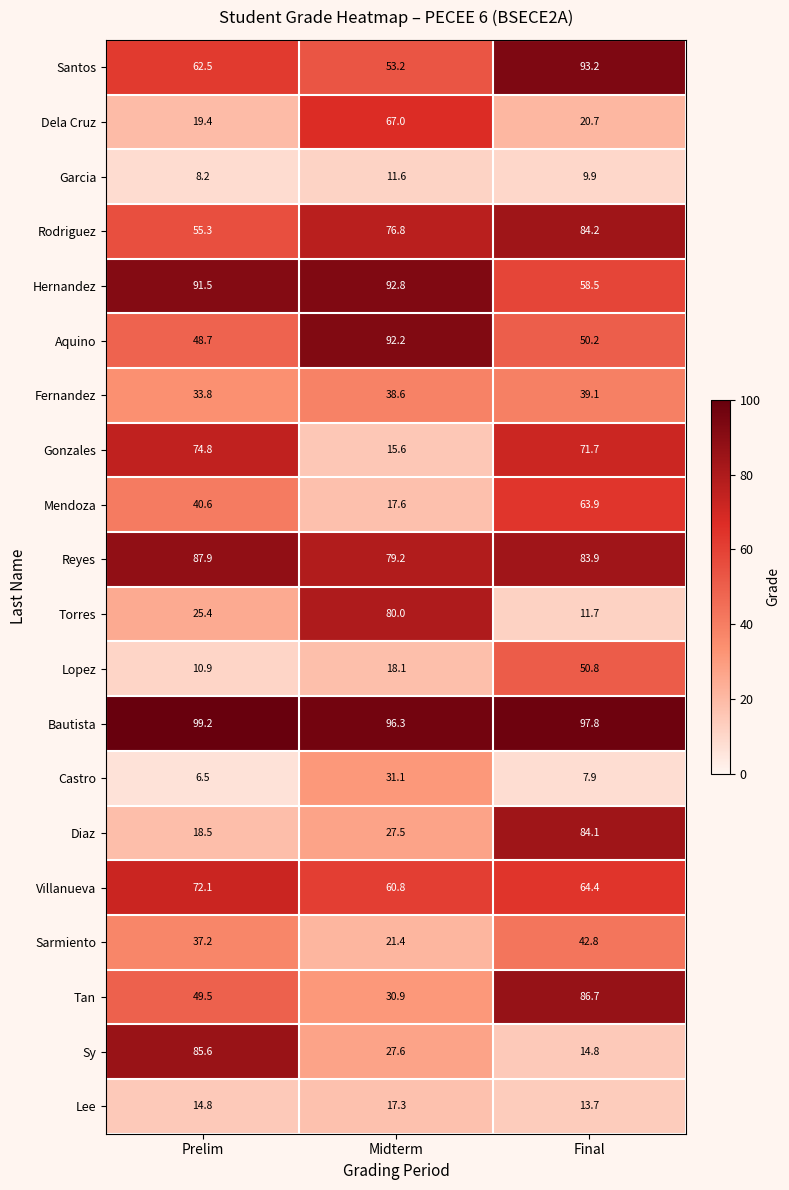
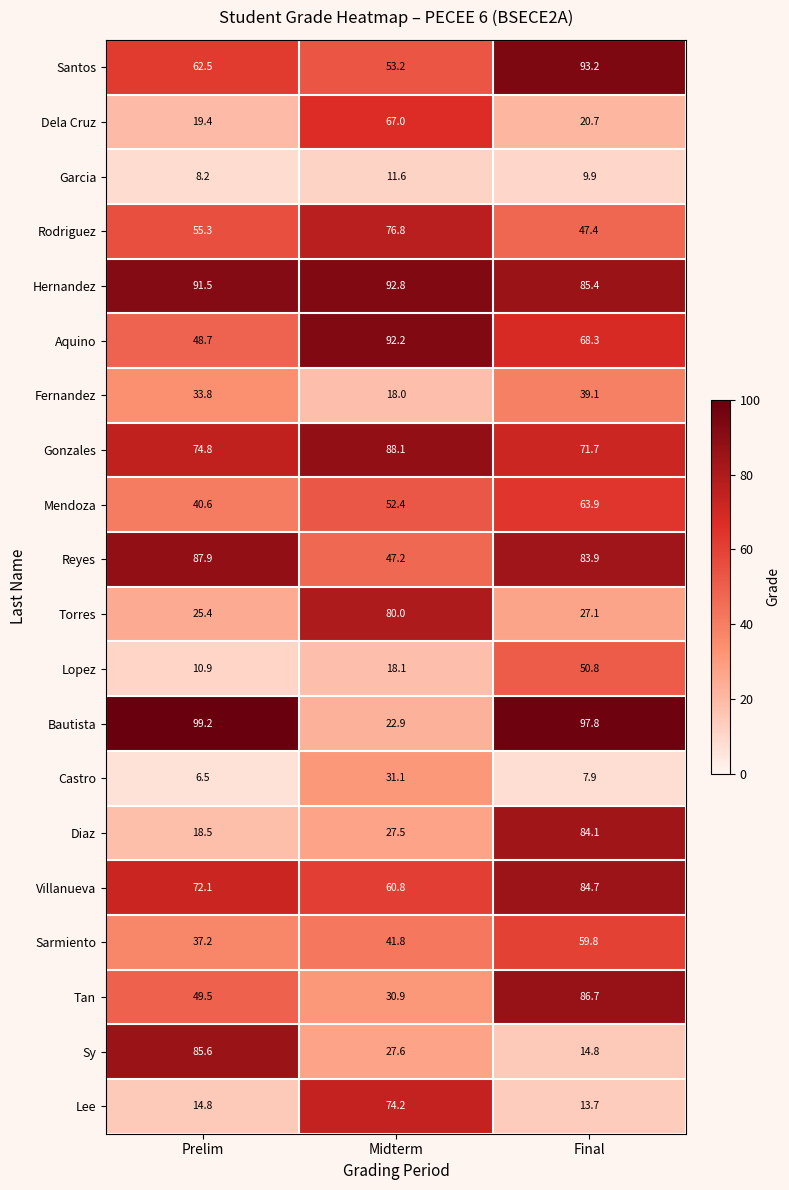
Rodriguez, Final: 84.2 -> 47.4
Hernandez, Final: 58.5 -> 85.4
Aquino, Final: 50.2 -> 68.3
Fernandez, Midterm: 38.6 -> 18.0
Gonzales, Midterm: 15.6 -> 88.1
Mendoza, Midterm: 17.6 -> 52.4
Reyes, Midterm: 79.2 -> 47.2
Torres, Final: 11.7 -> 27.1
Bautista, Midterm: 96.3 -> 22.9
Villanueva, Final: 64.4 -> 84.7
Sarmiento, Midterm: 21.4 -> 41.8
Sarmiento, Final: 42.8 -> 59.8
Lee, Midterm: 17.3 -> 74.2
